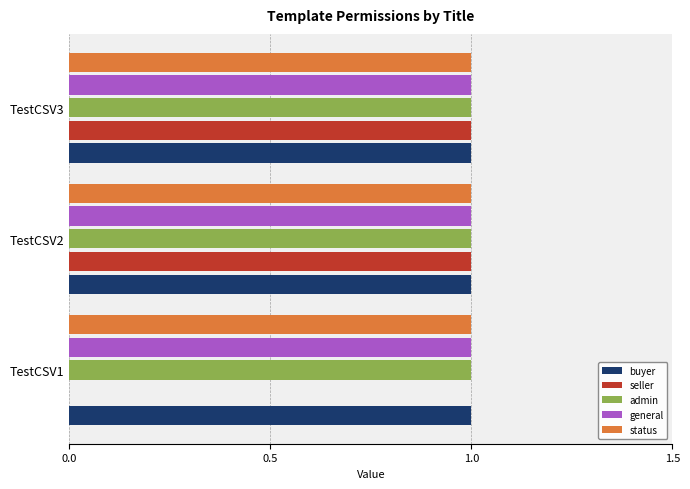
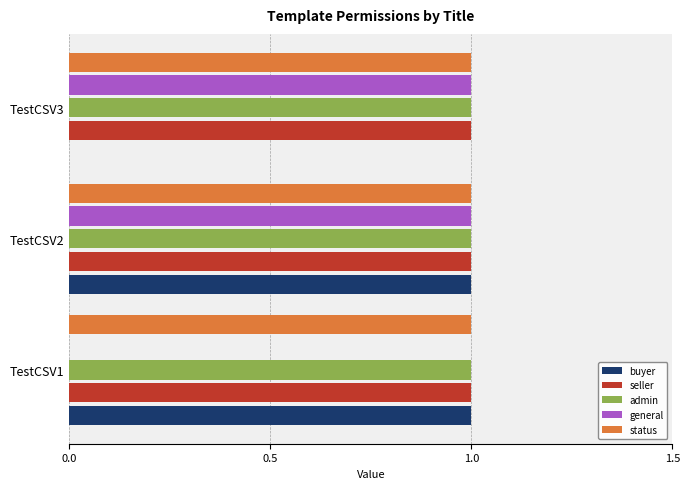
buyer, TestCSV3: 1 -> 0
general, TestCSV1: 1 -> 0
seller, TestCSV1: 0 -> 1
